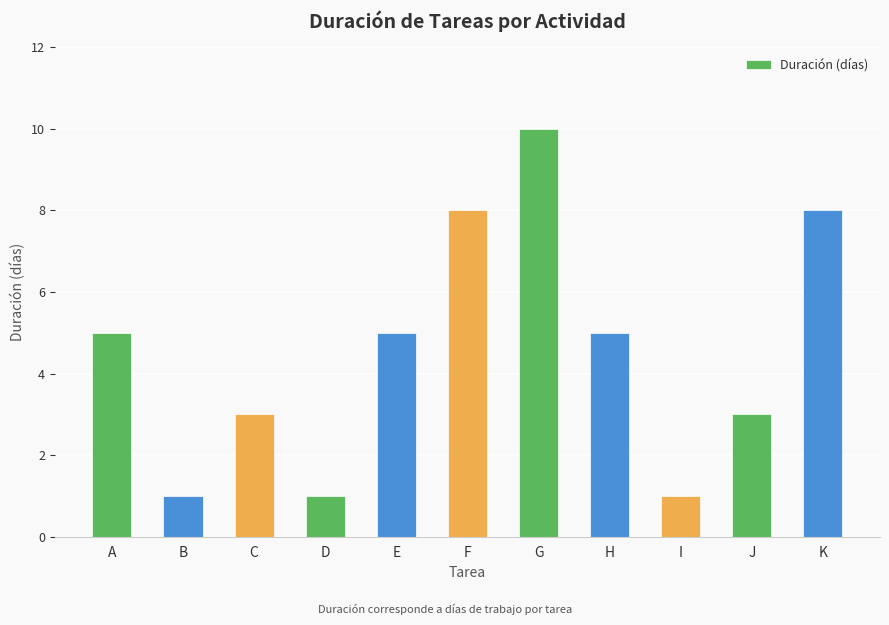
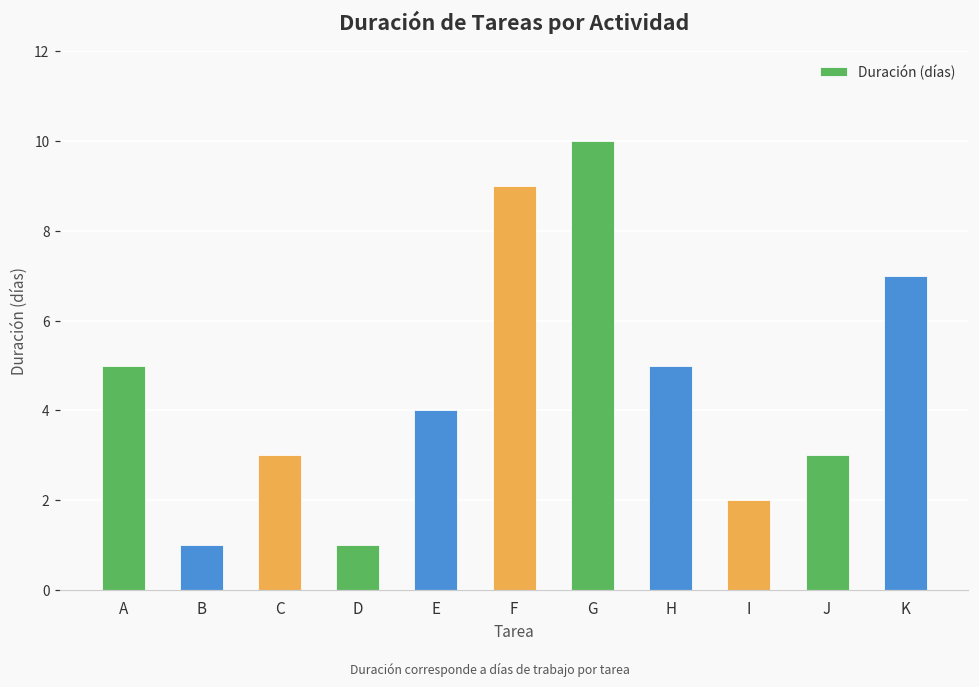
E: 5 -> 4
F: 8 -> 9
I: 1 -> 2
K: 8 -> 7
